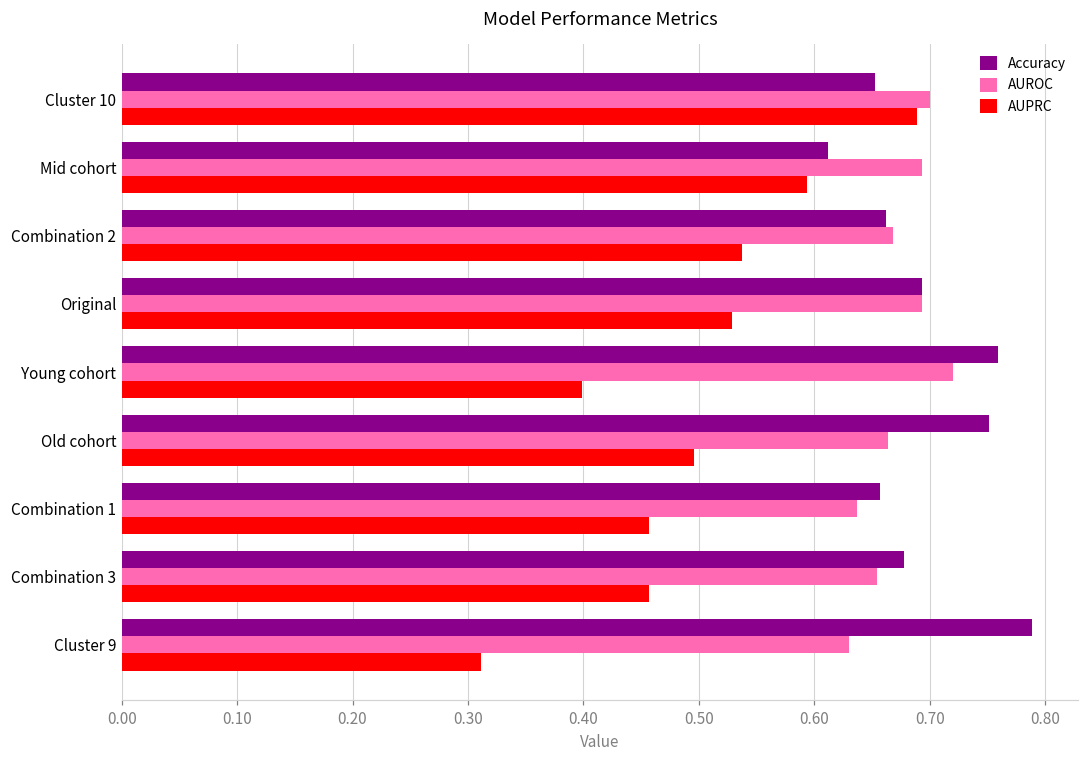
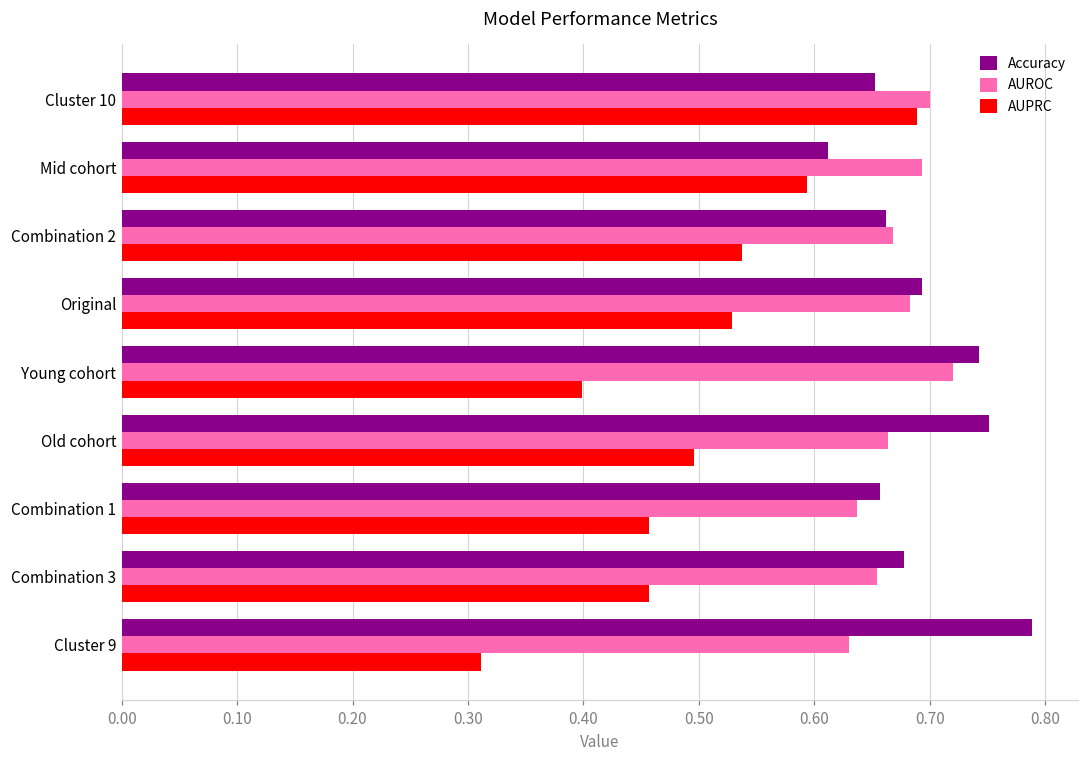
AUROC, Original: 0.693 -> 0.683
Accuracy, Young cohort: 0.759 -> 0.743
